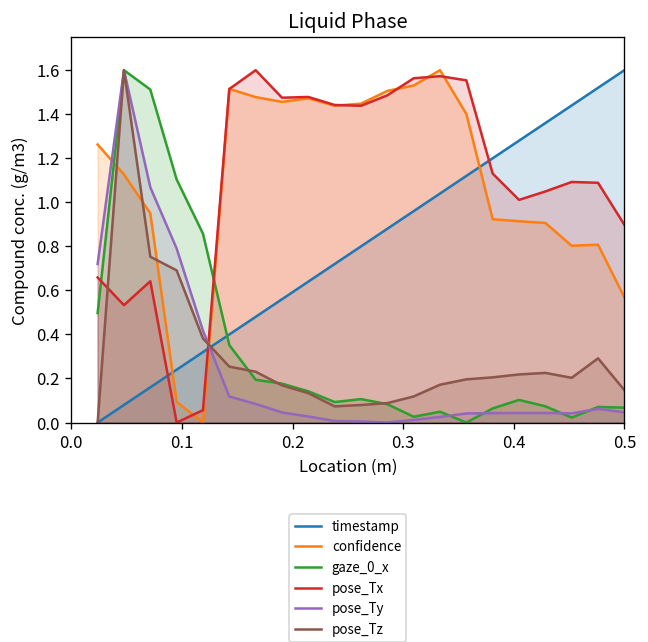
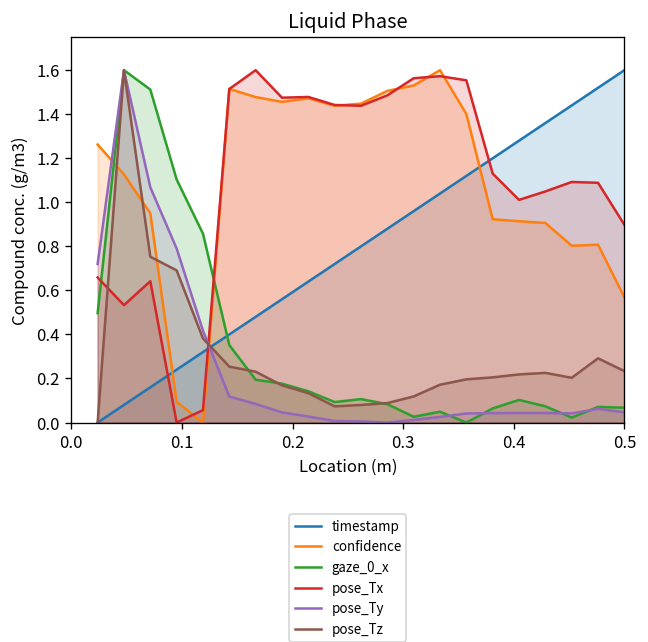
pose_Tz, 0.5: 0.15 -> 0.23
